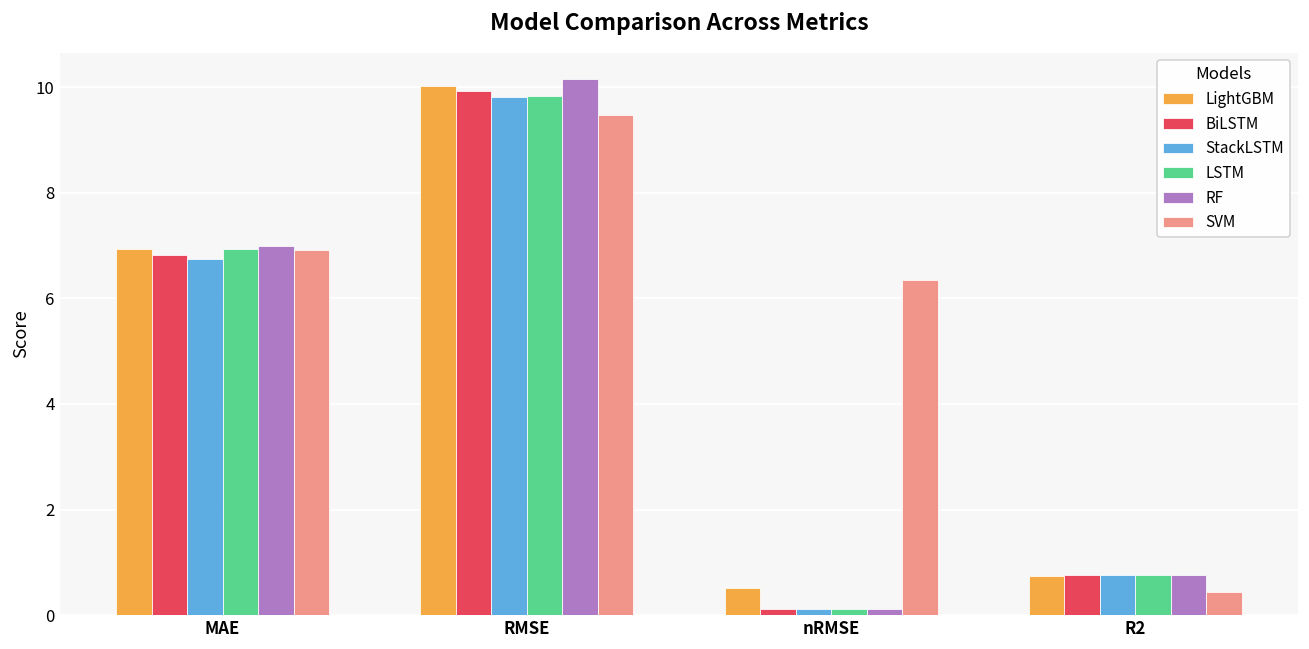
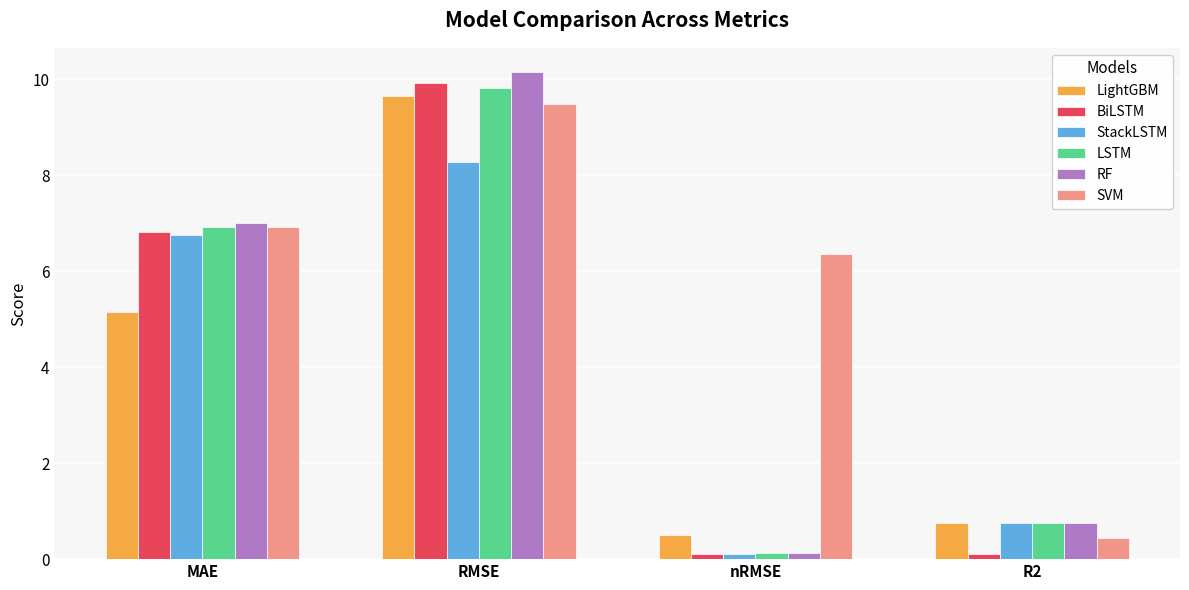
LightGBM, MAE: 6.9 -> 5.2
LightGBM, RMSE: 10.0 -> 9.7
StackLSTM, RMSE: 9.8 -> 8.3
BiLSTM, R2: 0.8 -> 0.1
